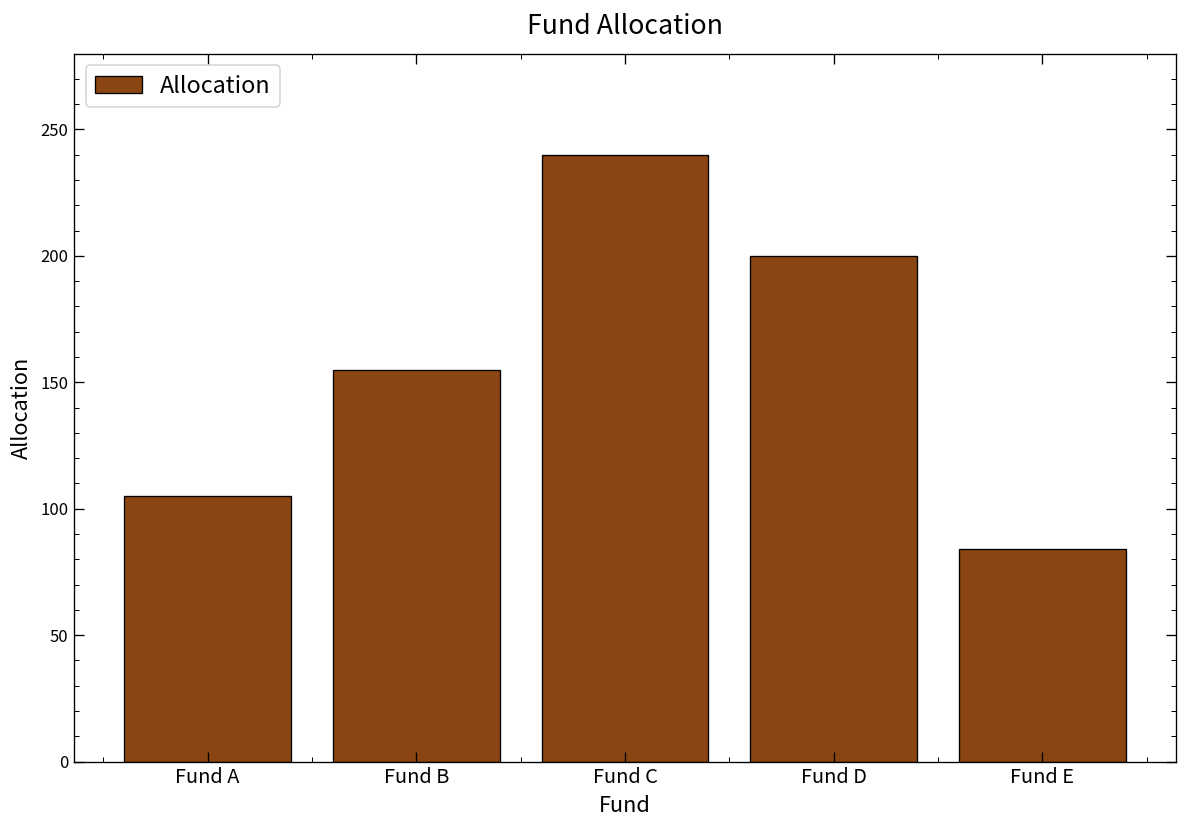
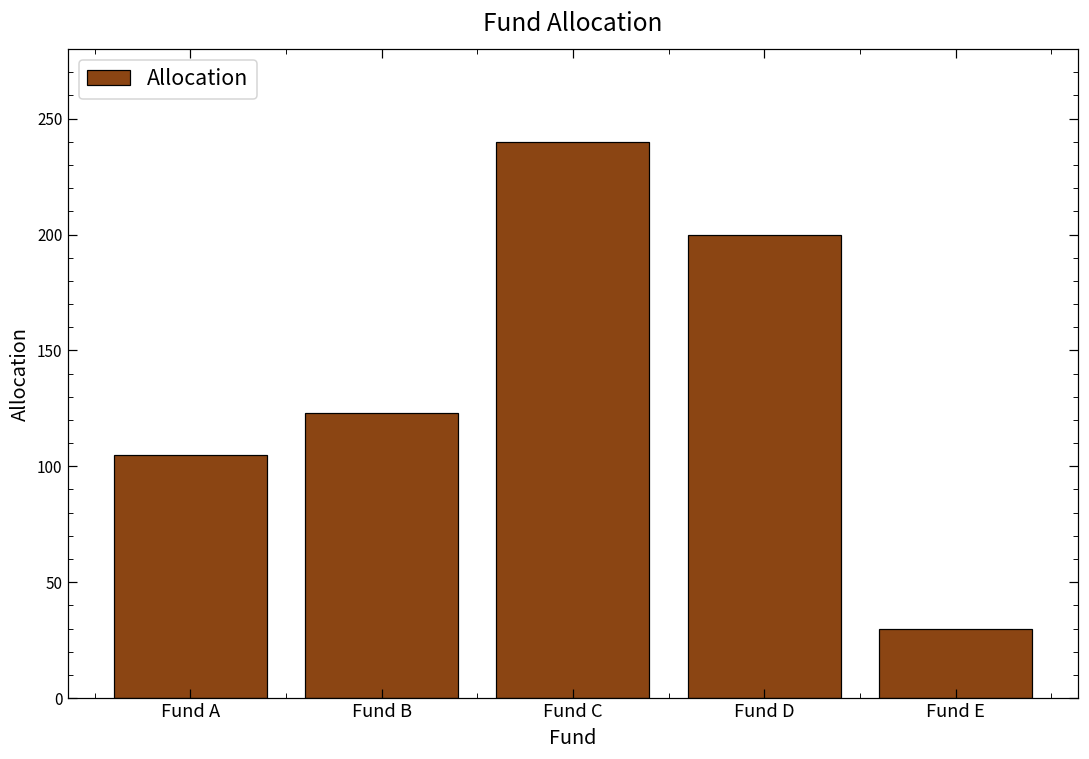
Fund B: 155 -> 123
Fund E: 84 -> 30
